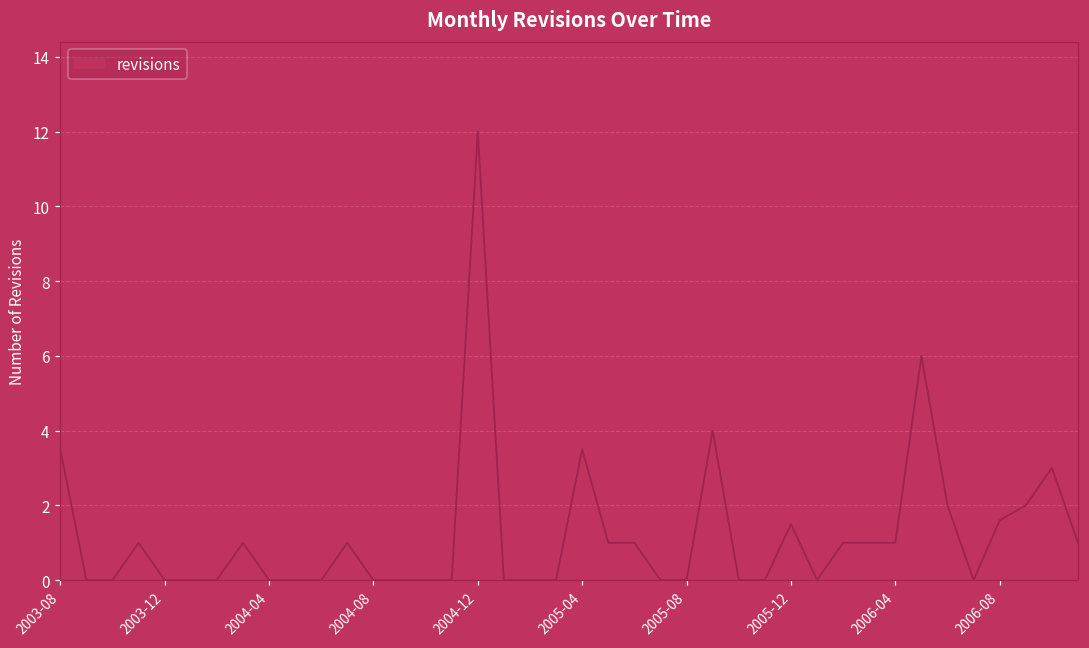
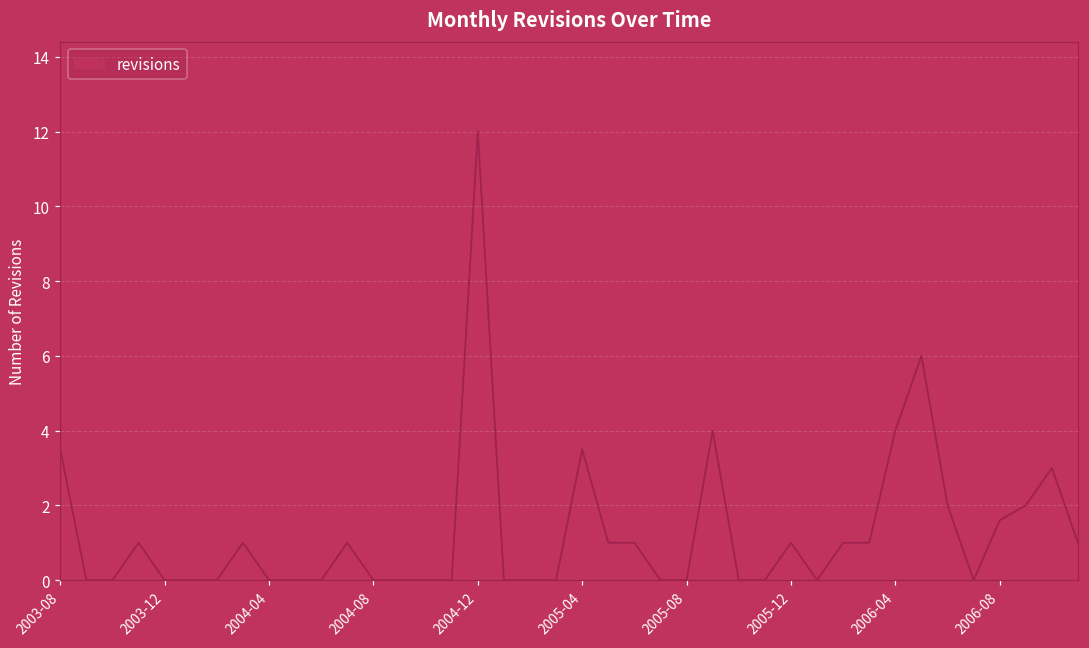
2005-12: 1.5 -> 1.0
2006-04: 1 -> 4
